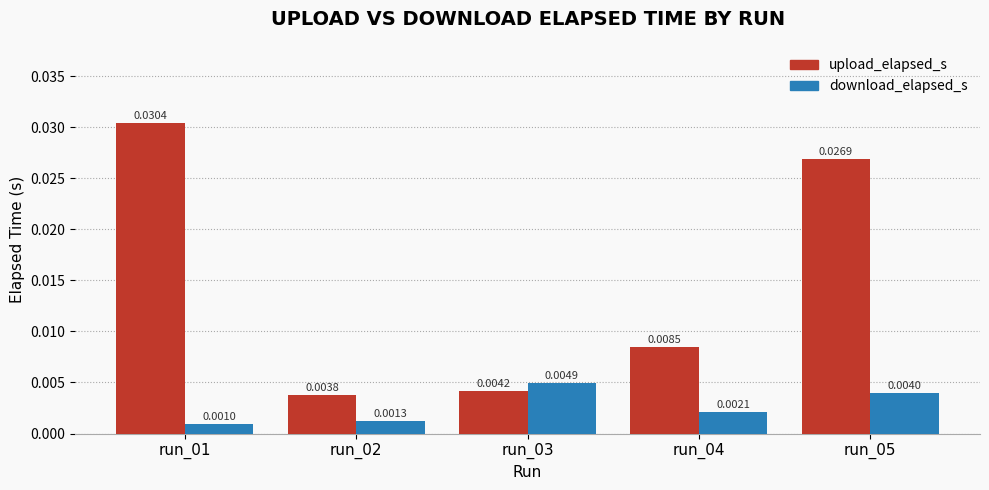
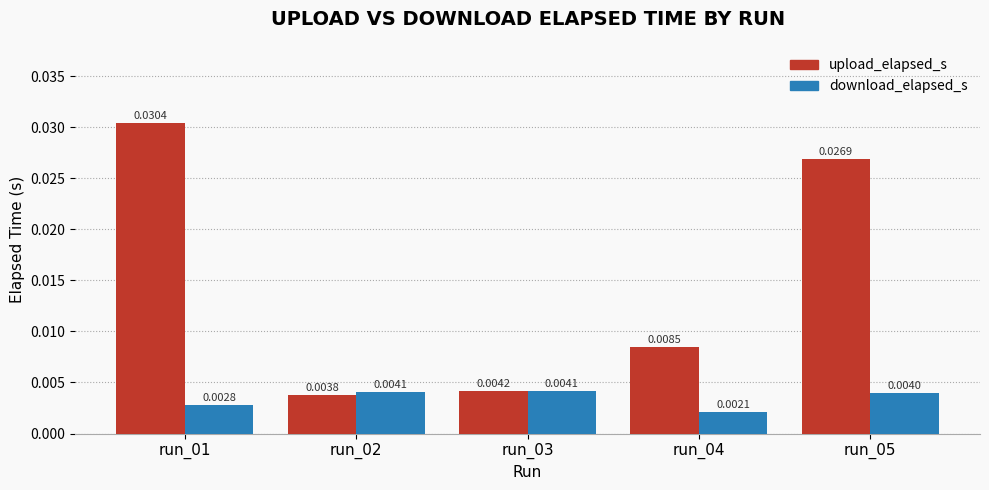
download_elapsed_s, run_01: 0.0010 -> 0.0028
download_elapsed_s, run_02: 0.0013 -> 0.0041
download_elapsed_s, run_03: 0.0049 -> 0.0041
